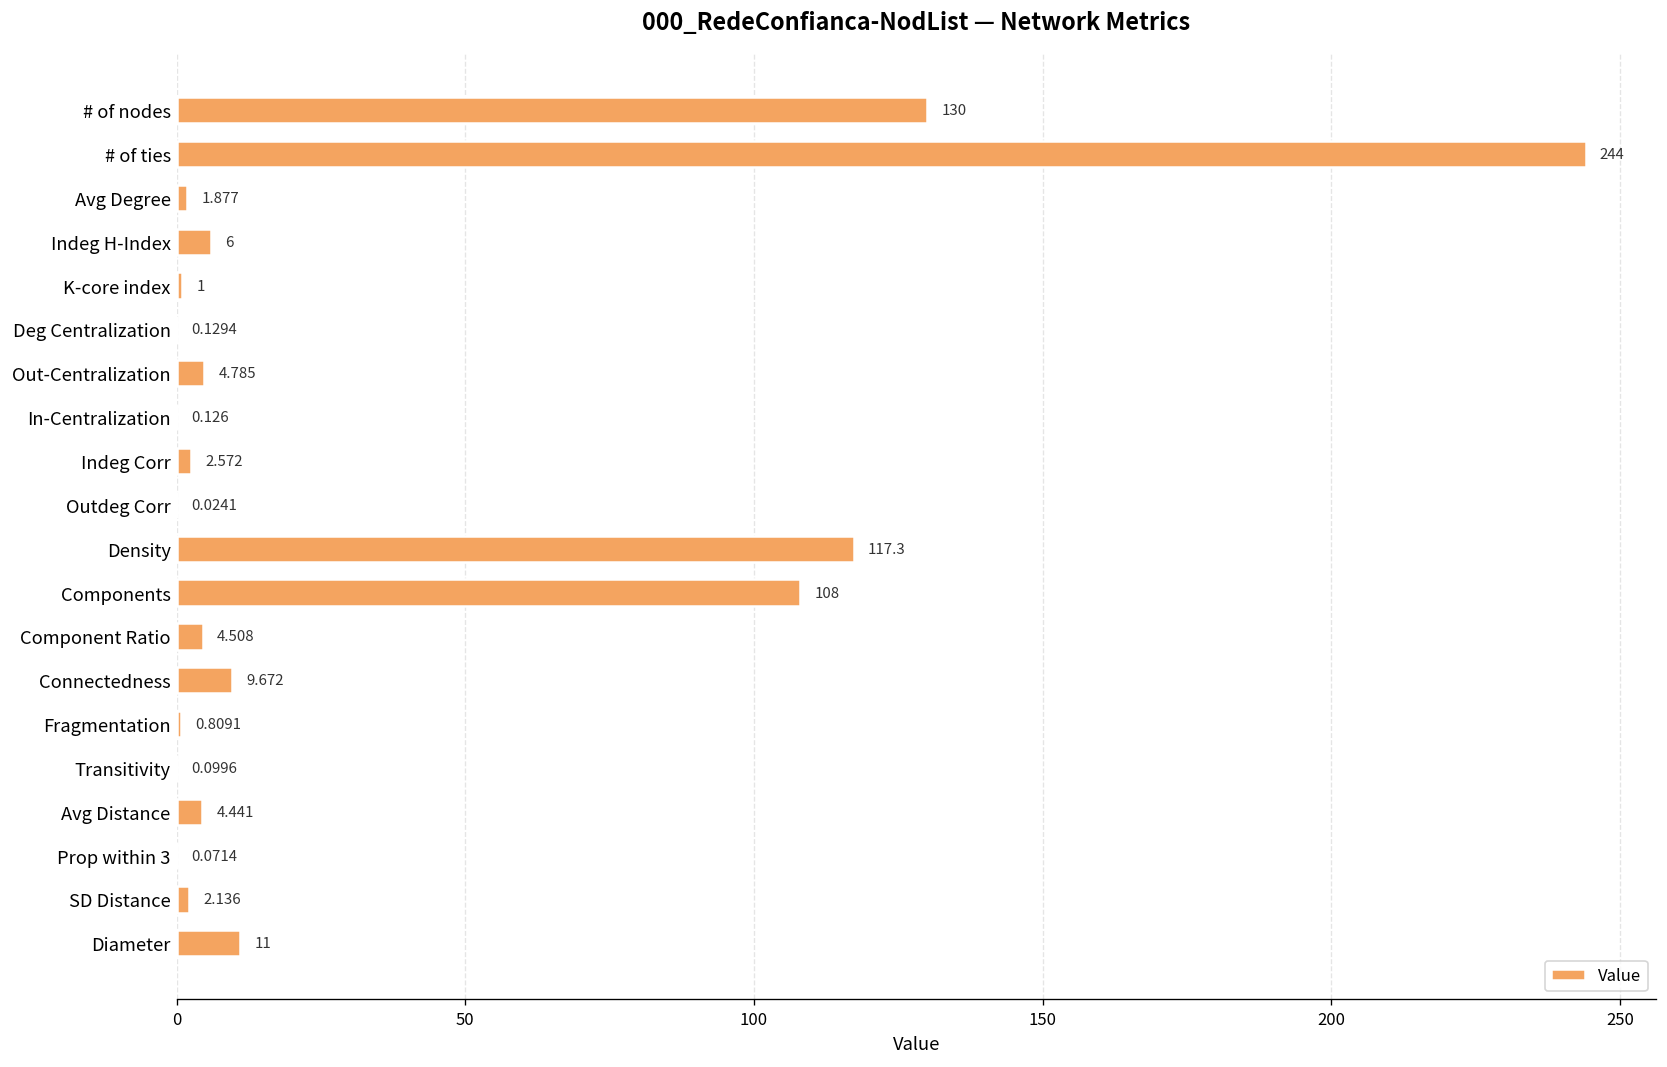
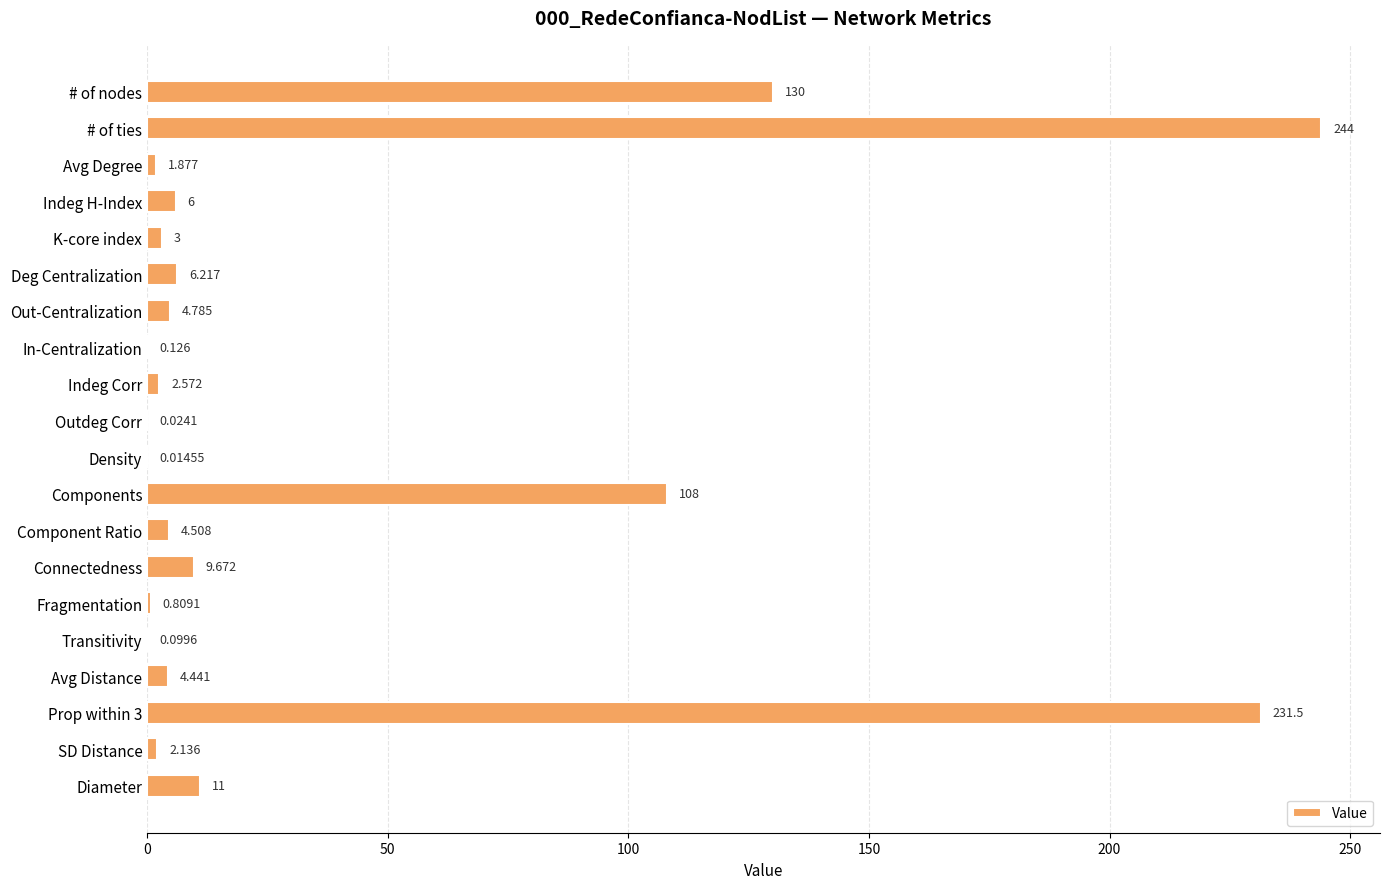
K-core index: 1 -> 3
Deg Centralization: 0.1294 -> 6.217
Density: 117.3 -> 0.01455
Prop within 3: 0.0714 -> 231.5
